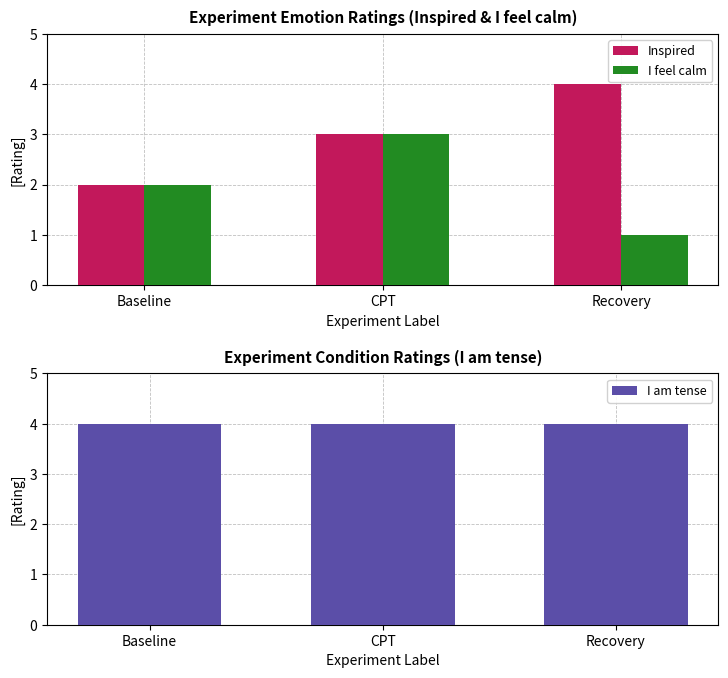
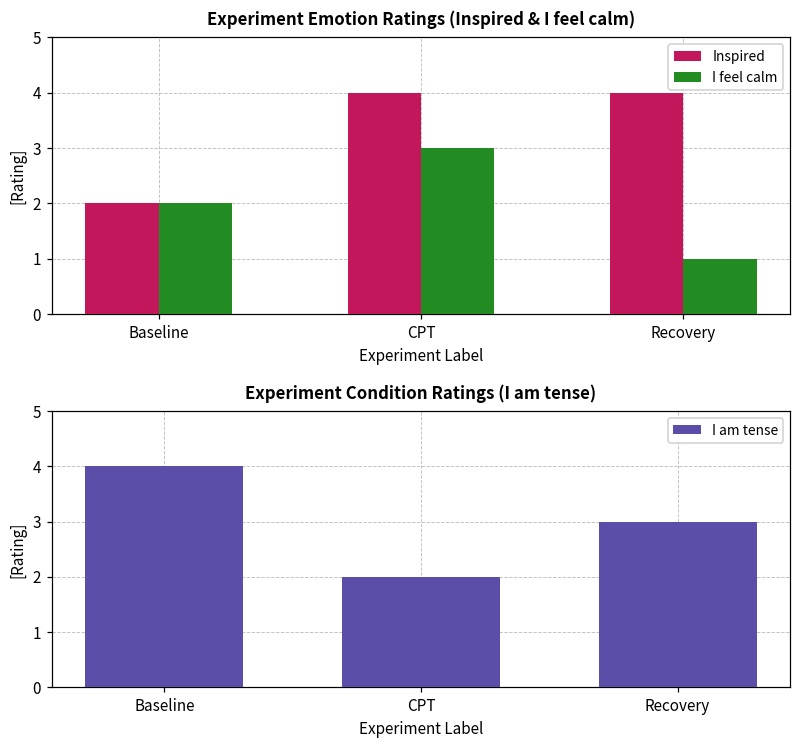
Experiment Emotion Ratings (Inspired & I feel calm), Inspired, CPT: 3 -> 4
Experiment Condition Ratings (I am tense), CPT: 4 -> 2
Experiment Condition Ratings (I am tense), Recovery: 4 -> 3
